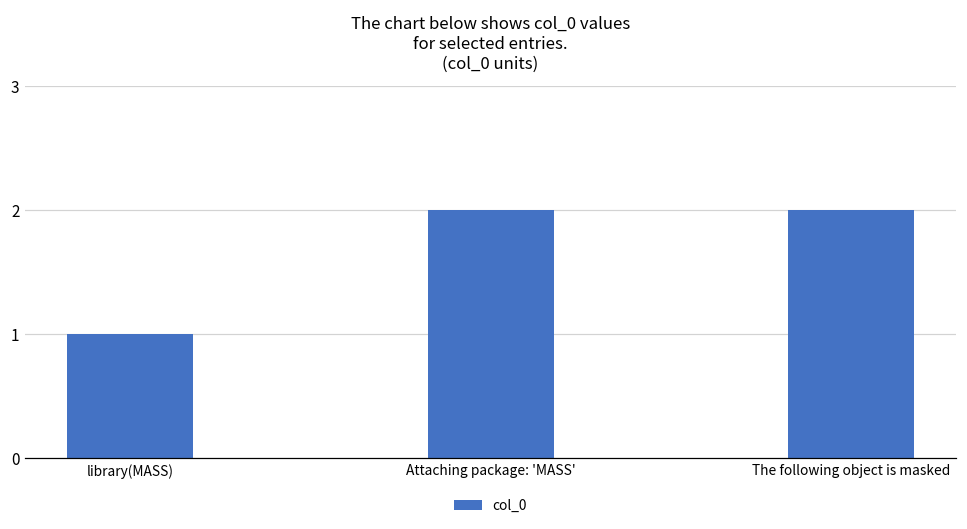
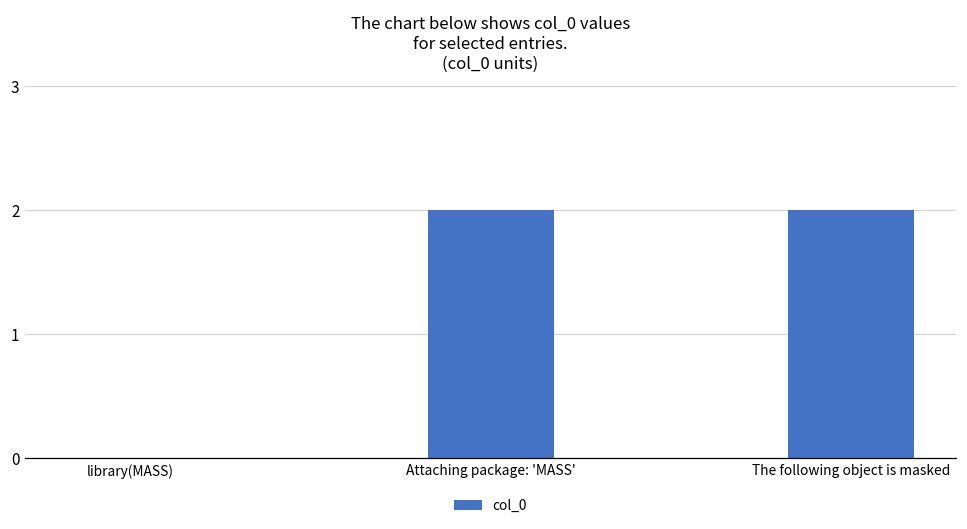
library(MASS): 1 -> 0
